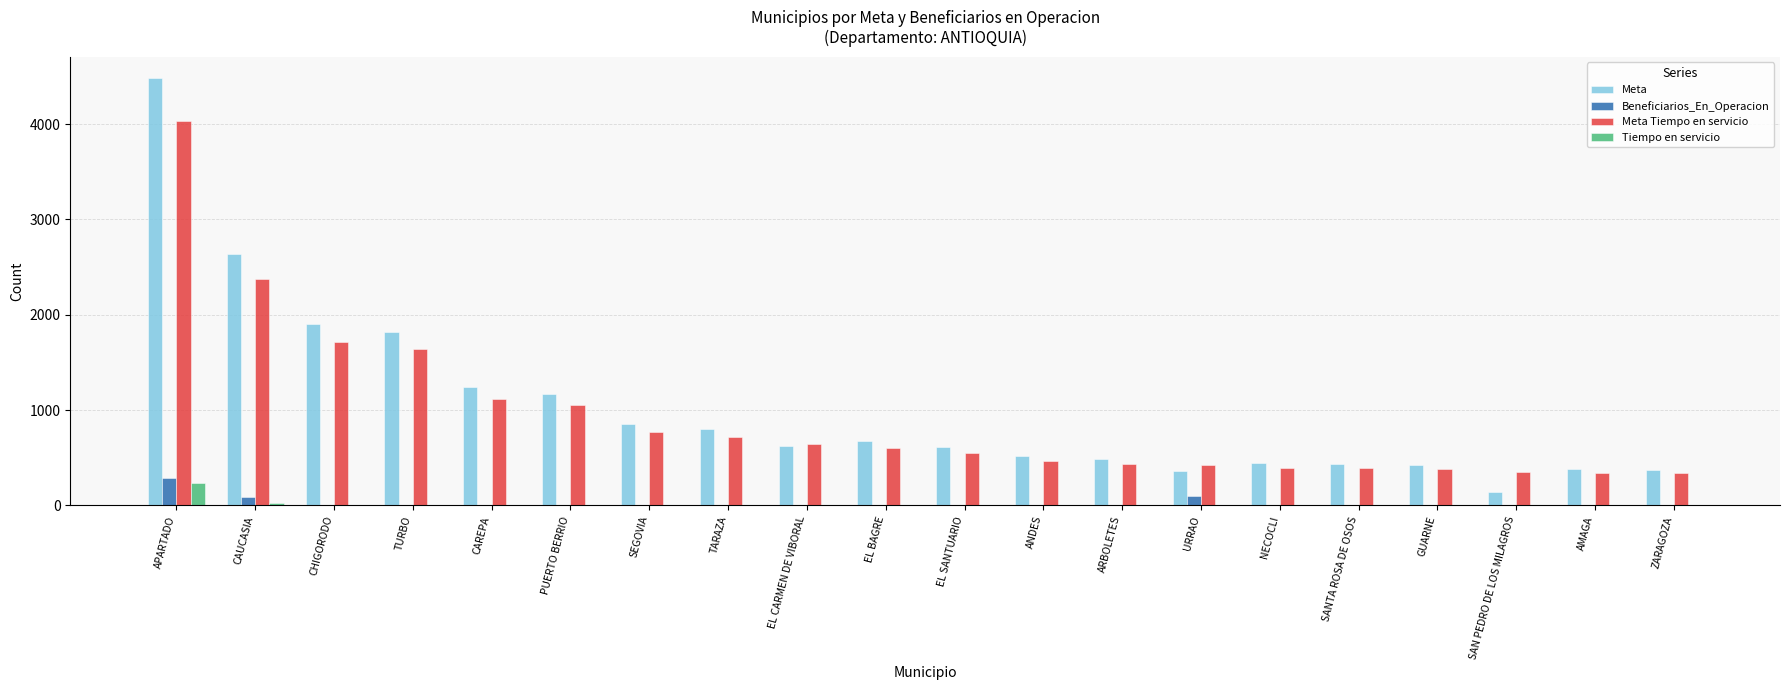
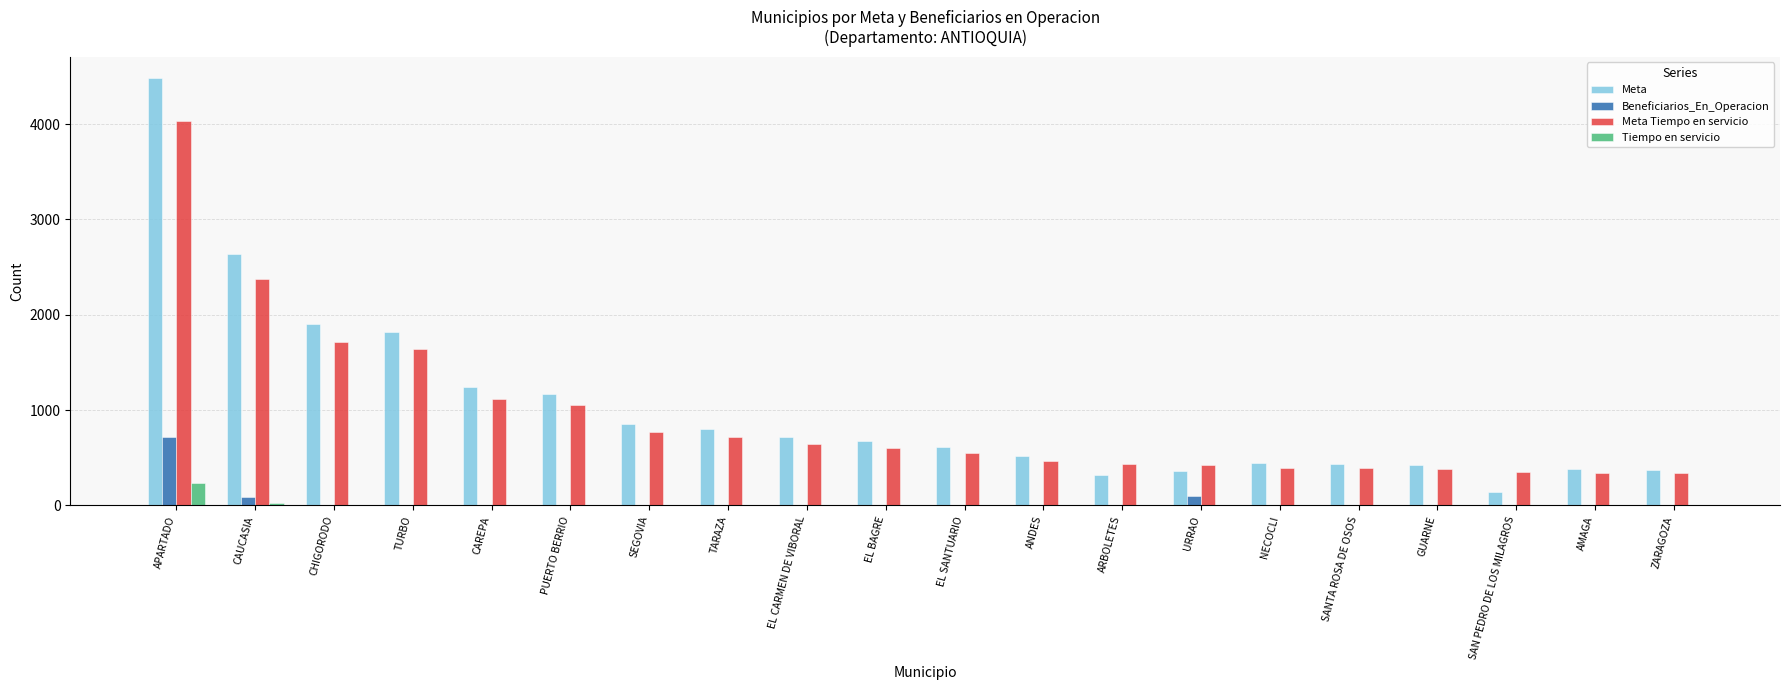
Beneficiarios_En_Operacion, APARTADO: 300 -> 700
Meta, EL CARMEN DE VIBORAL: 600 -> 700
Meta, ARBOLETES: 500 -> 300
